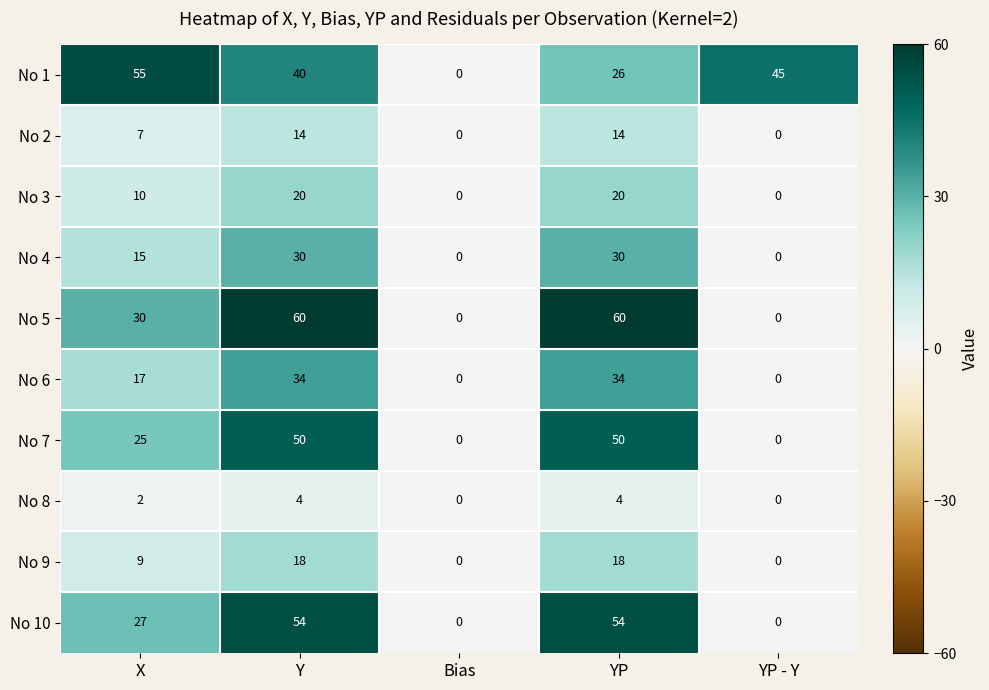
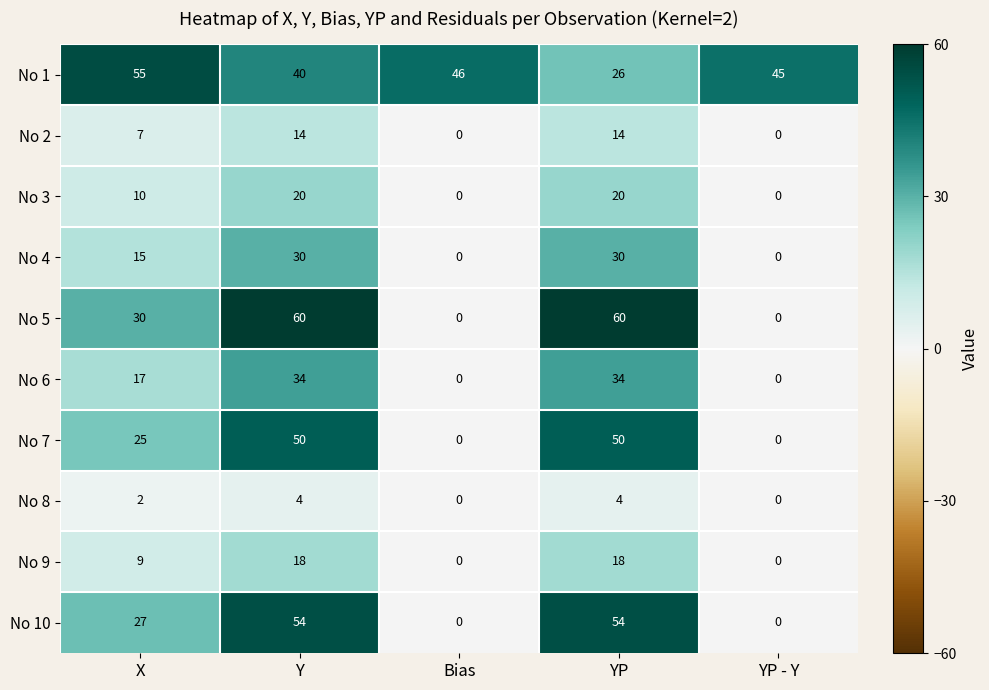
No 1, Bias: 0 -> 46
